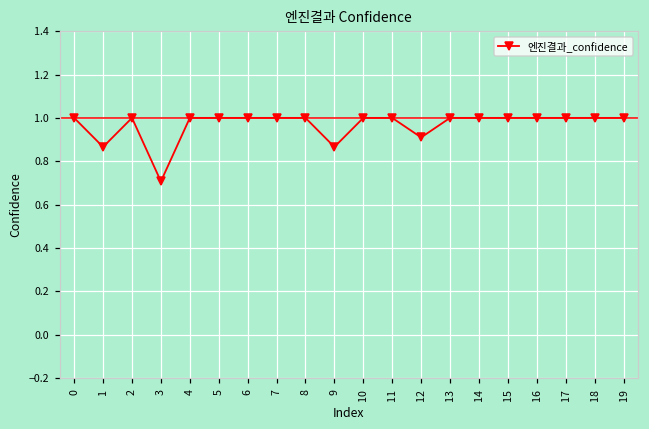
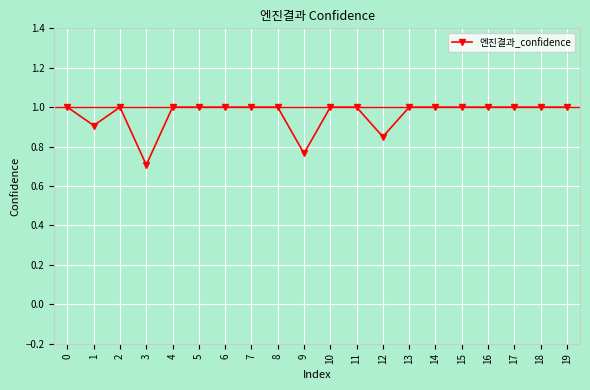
1: 0.87 -> 0.91
9: 0.87 -> 0.77
12: 0.91 -> 0.85
